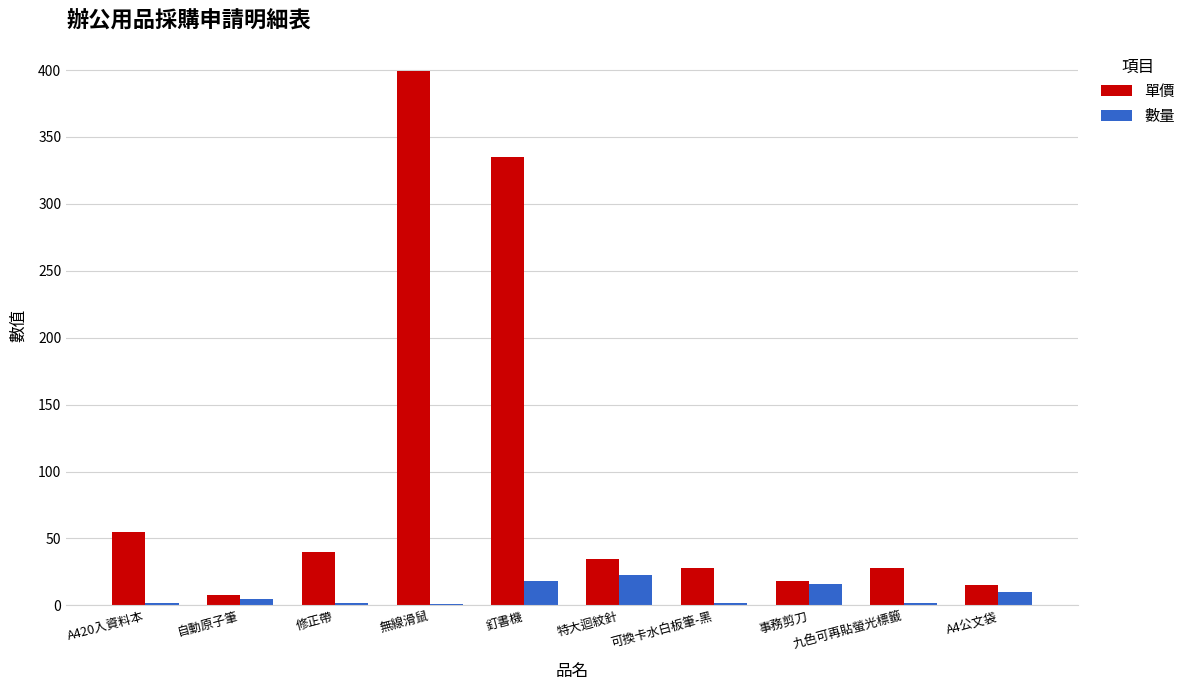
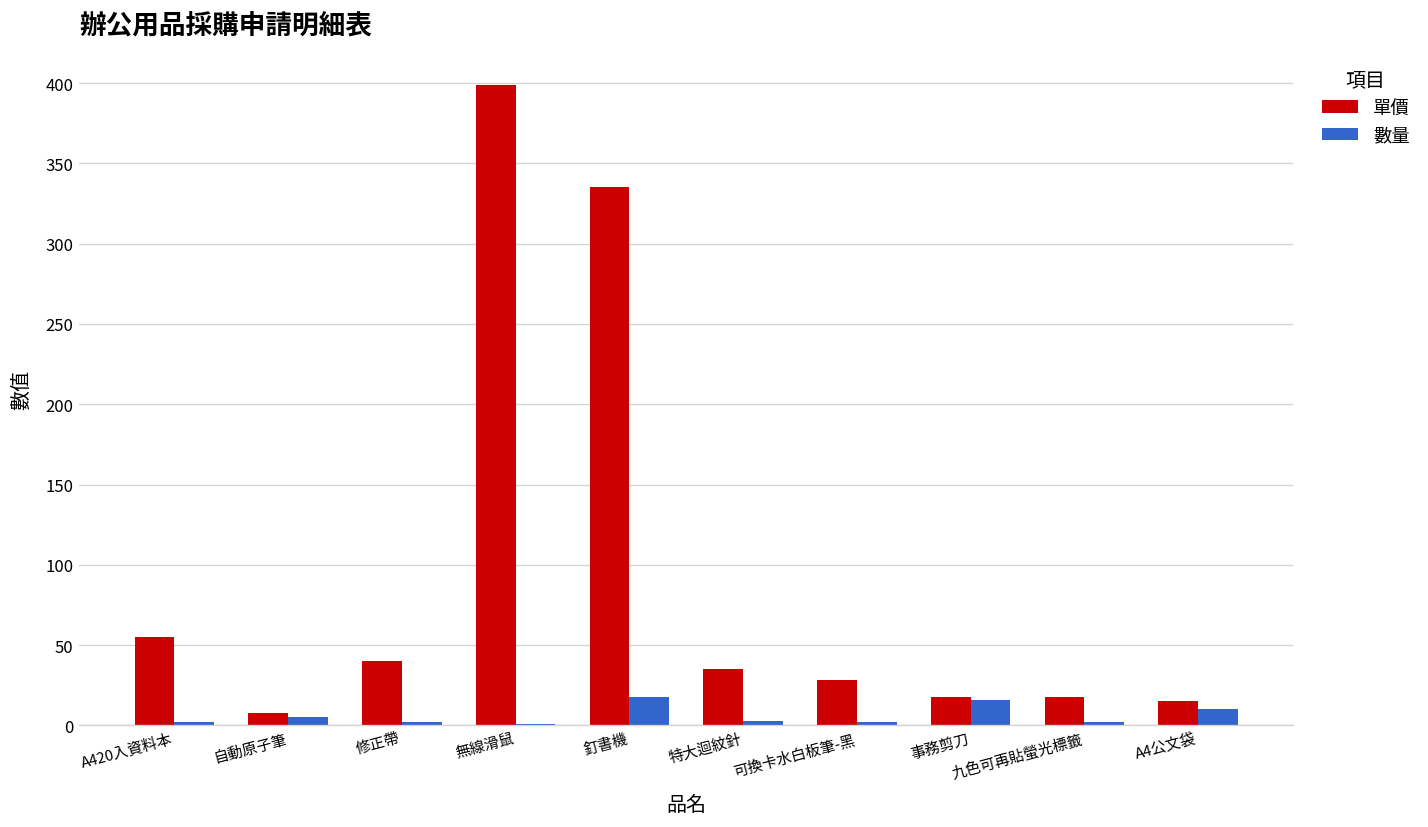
數量, 特大迴紋針: 23 -> 3
單價, 九色可再貼螢光標籤: 28 -> 18
